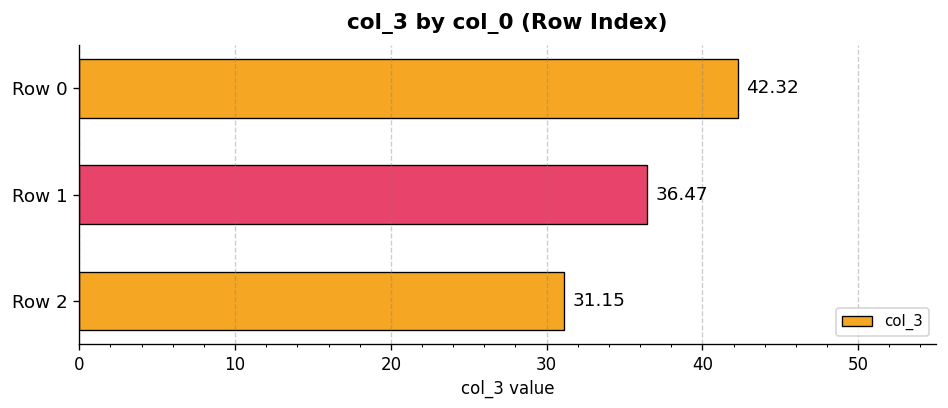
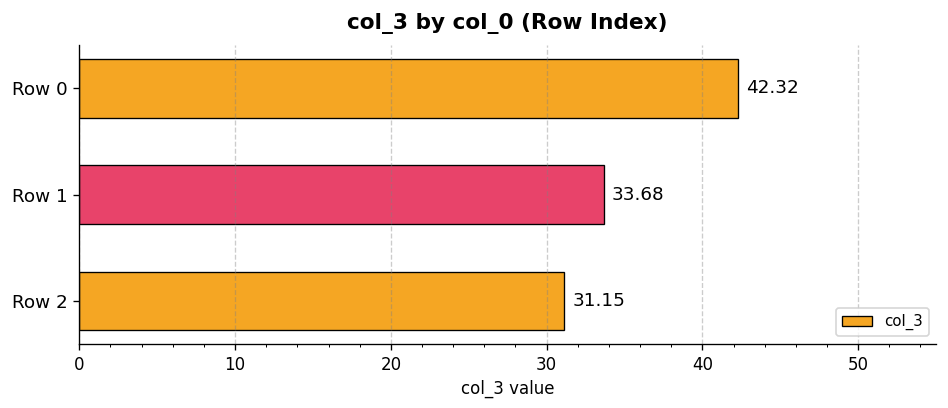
Row 1: 36.47 -> 33.68
